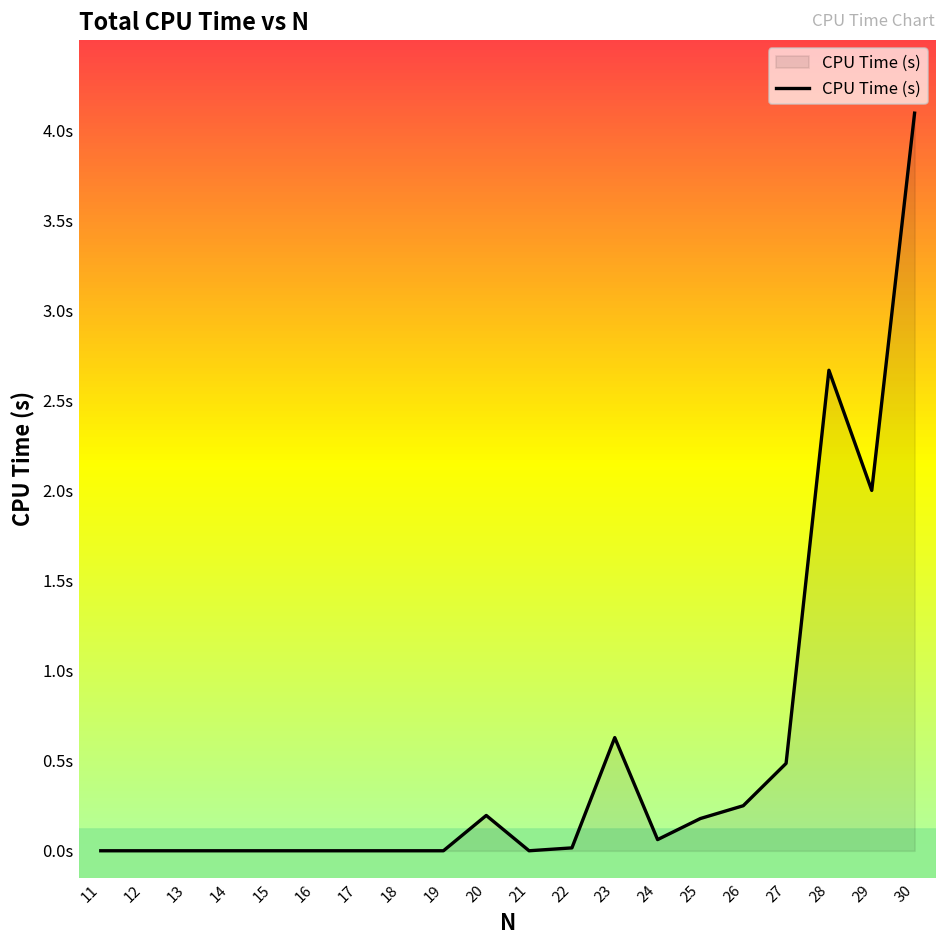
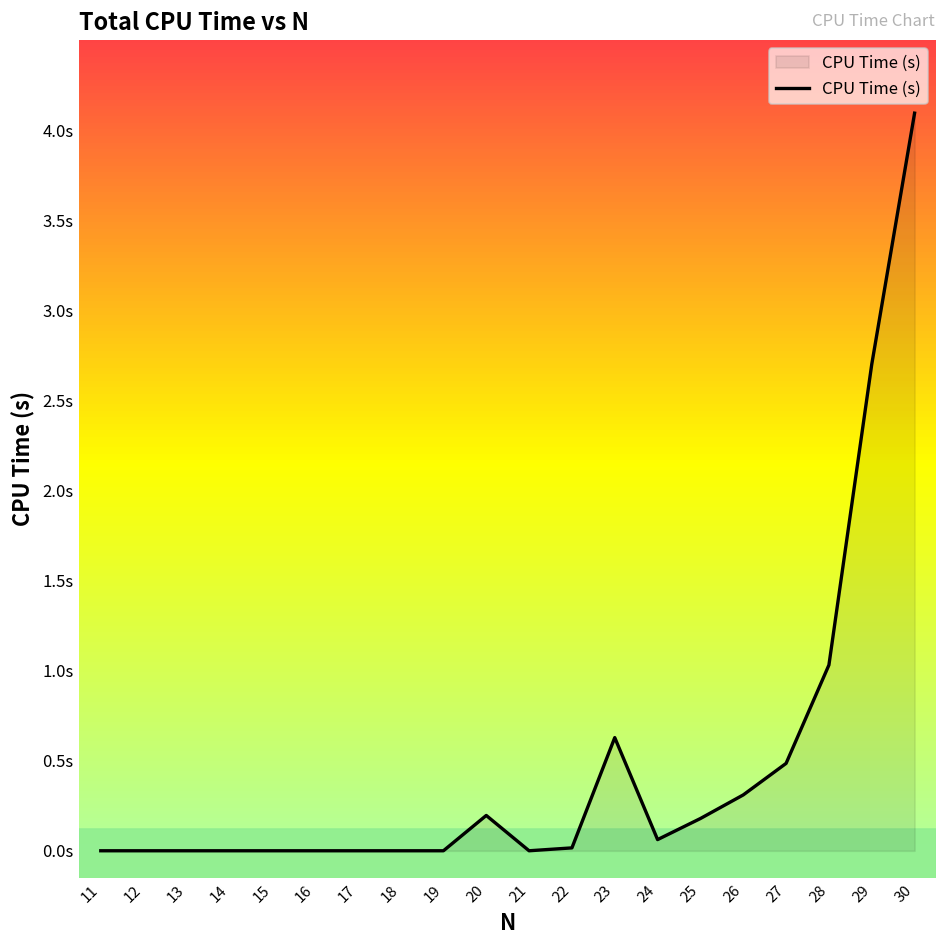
26: 0.25s -> 0.31s
28: 2.67s -> 1.03s
29: 2.0s -> 2.7s
